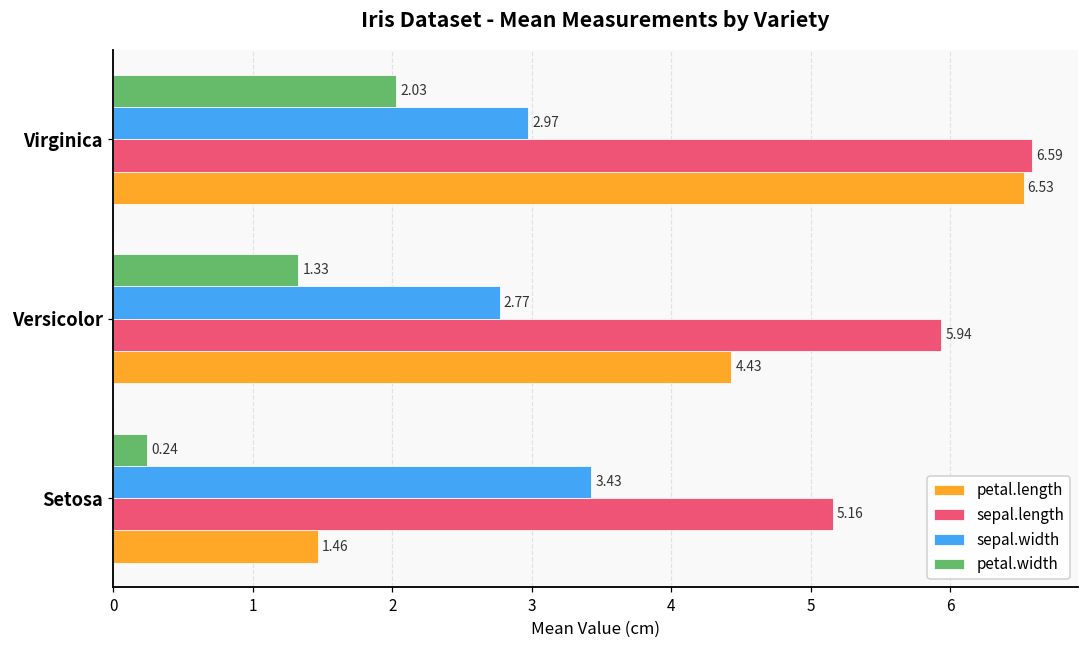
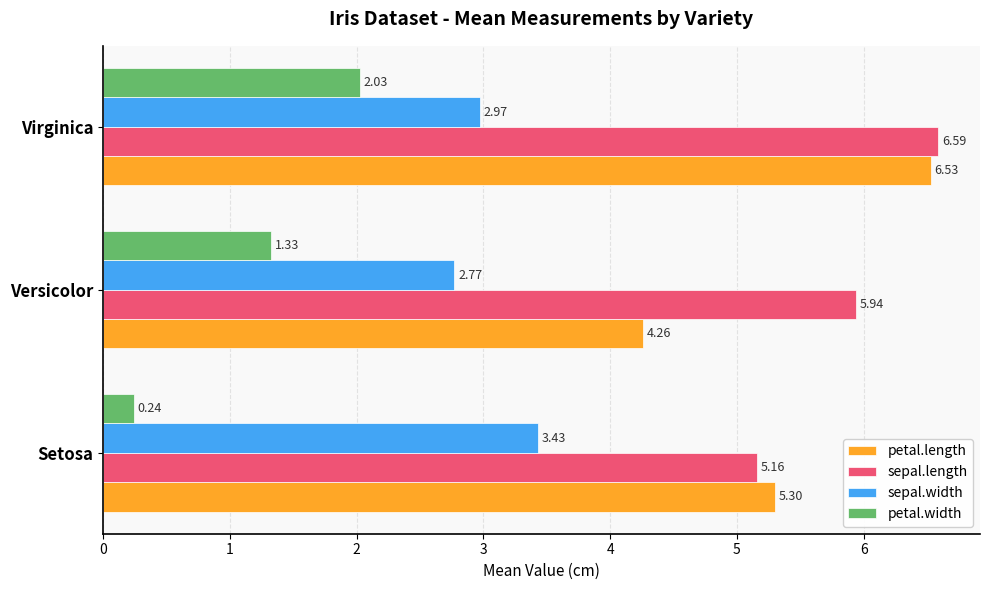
petal.length, Versicolor: 4.43 -> 4.26
petal.length, Setosa: 1.46 -> 5.30
